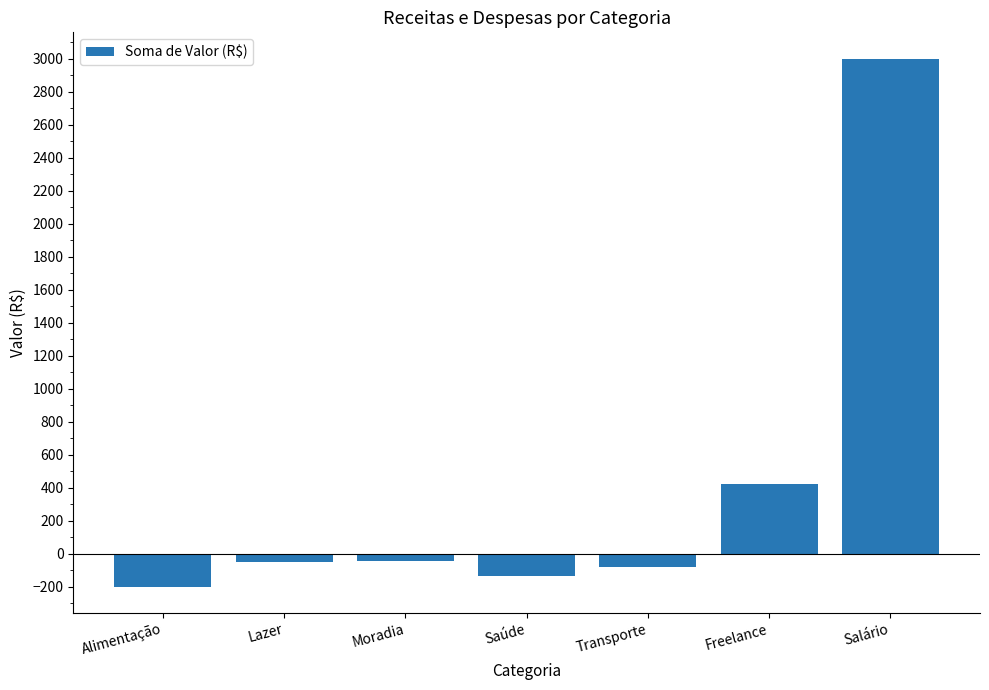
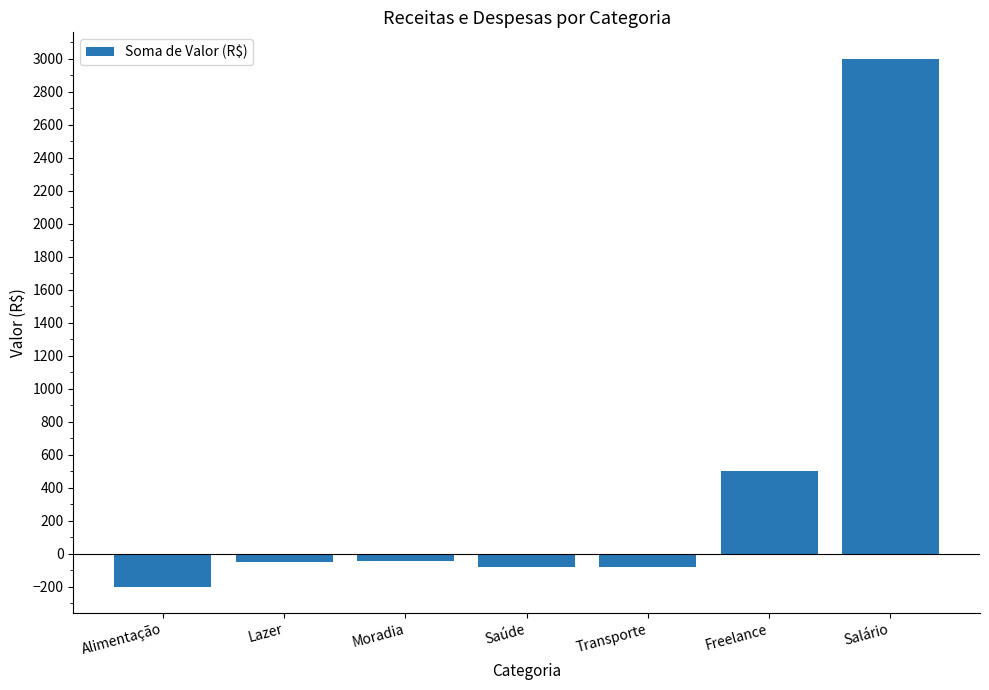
Saúde: -140 -> -80
Freelance: 420 -> 500
